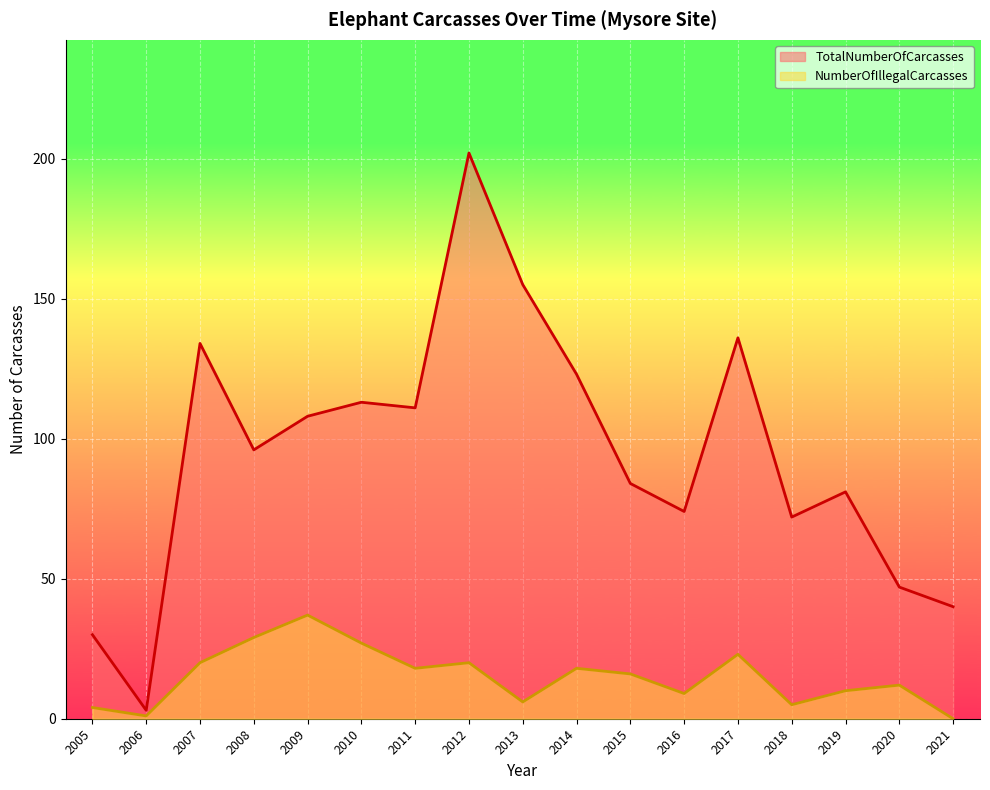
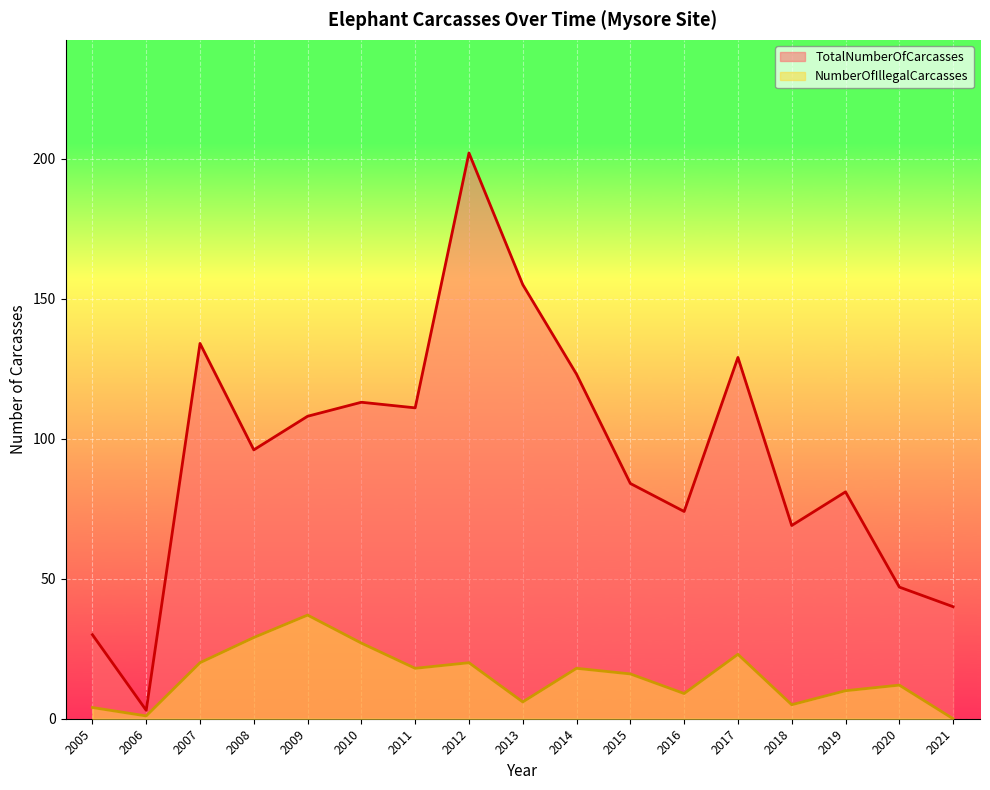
TotalNumberOfCarcasses, 2017: 136 -> 129
TotalNumberOfCarcasses, 2018: 72 -> 69
